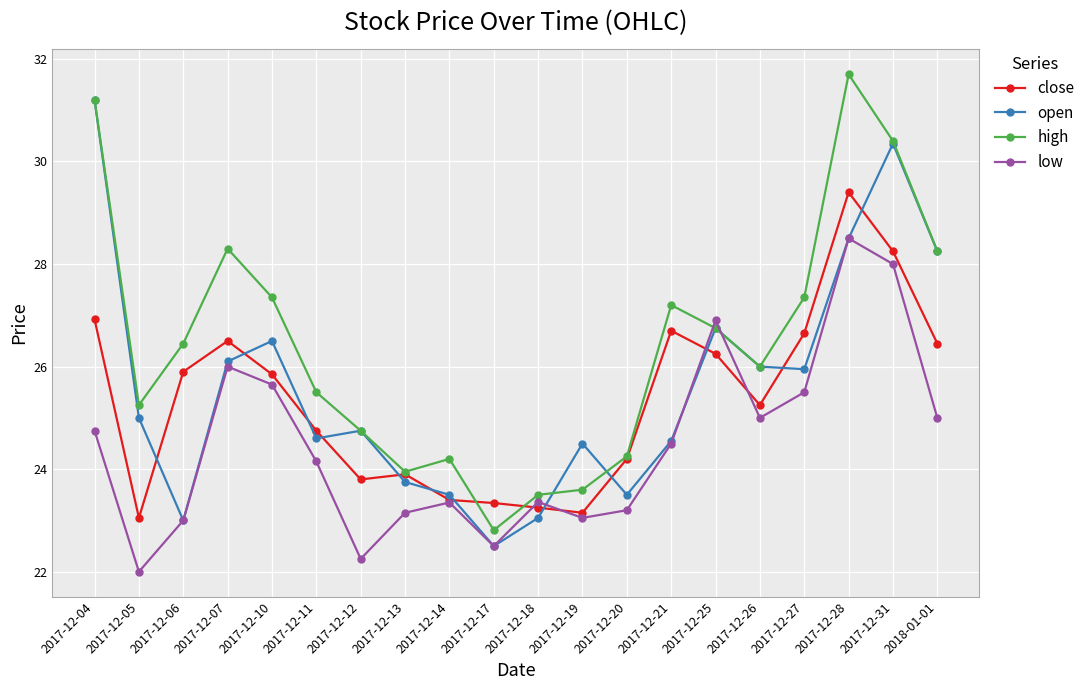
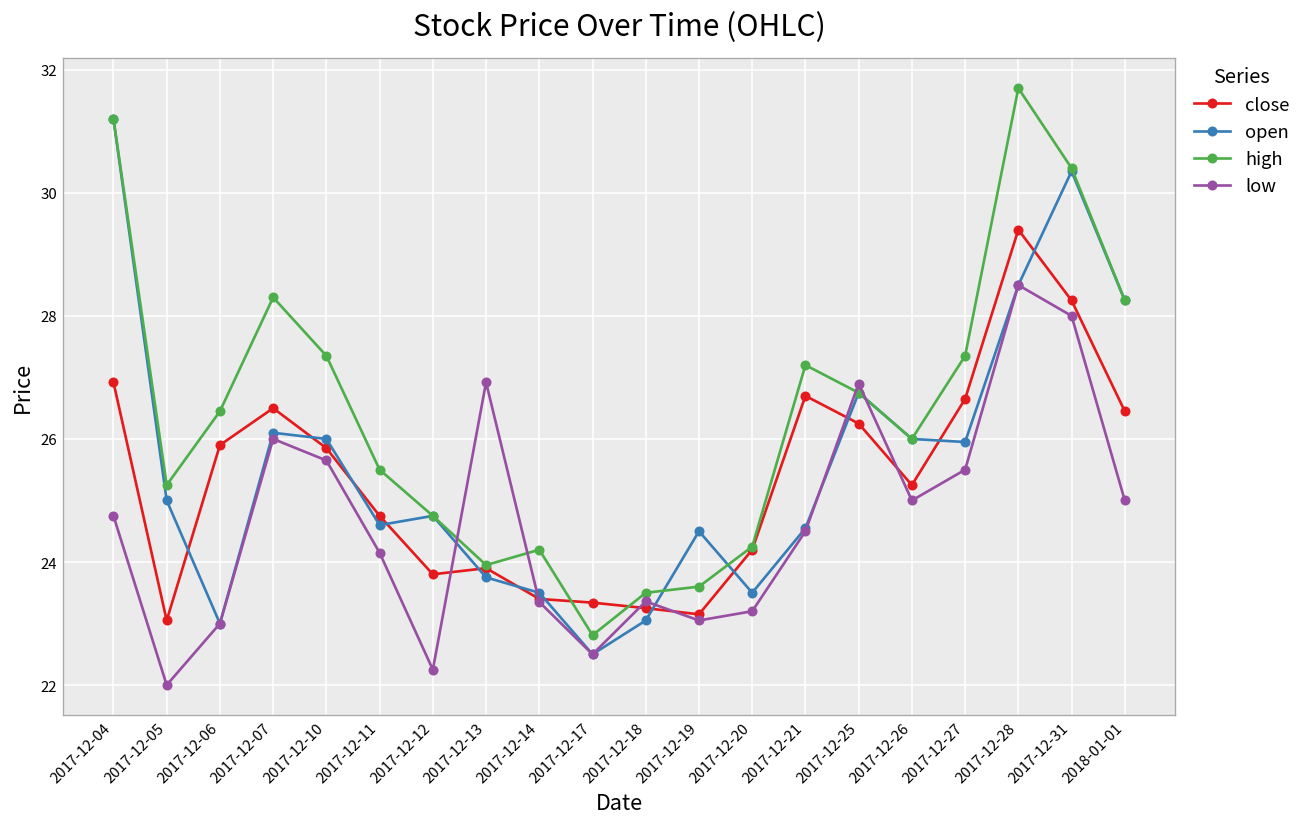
open, 2017-12-10: 26.5 -> 26.0
low, 2017-12-13: 23.2 -> 26.9
